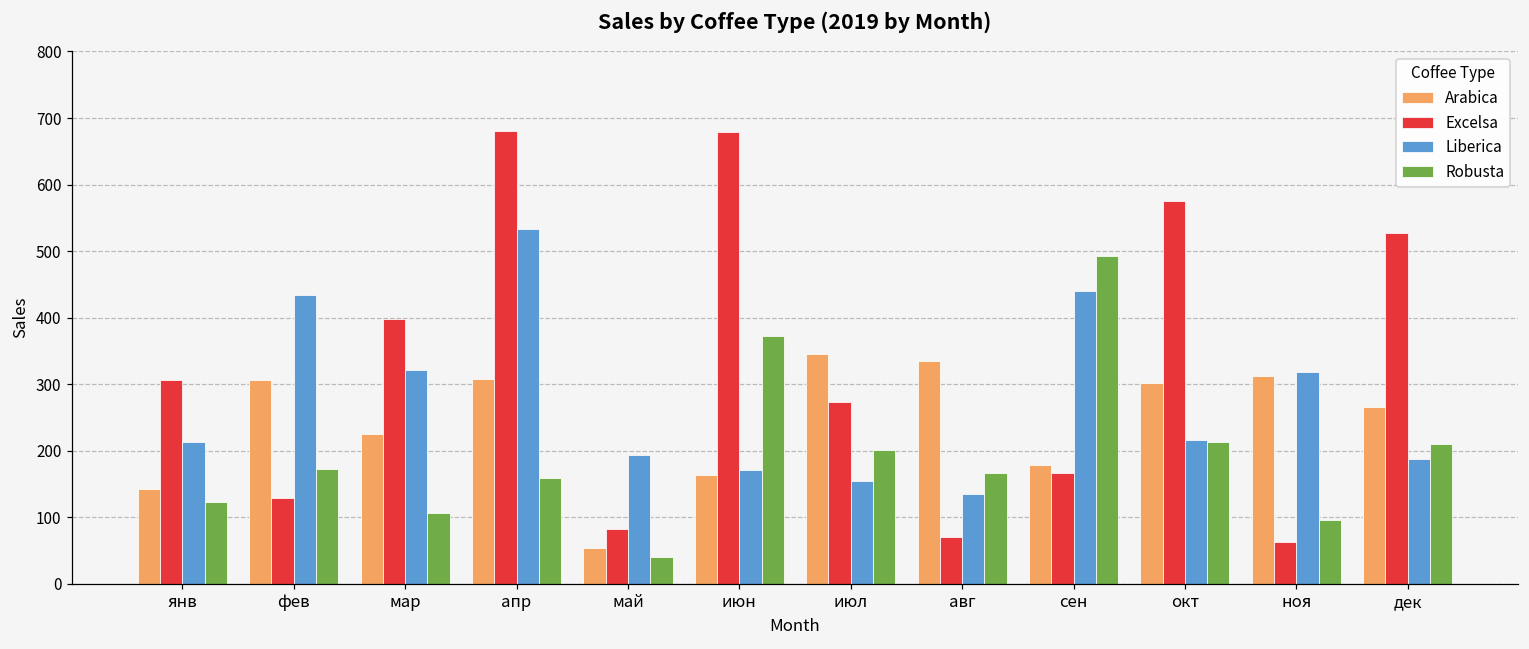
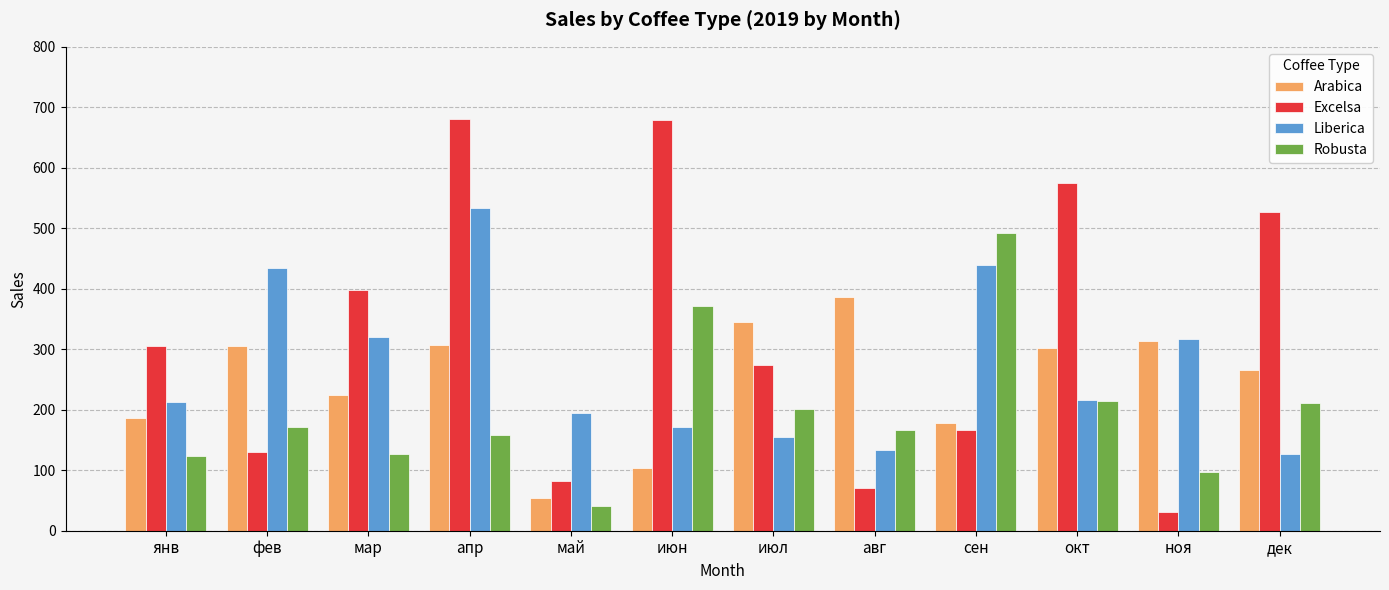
Arabica, янв: 140 -> 190
Robusta, мар: 110 -> 130
Arabica, июн: 160 -> 100
Arabica, авг: 330 -> 390
Excelsa, ноя: 60 -> 30
Liberica, дек: 190 -> 130
